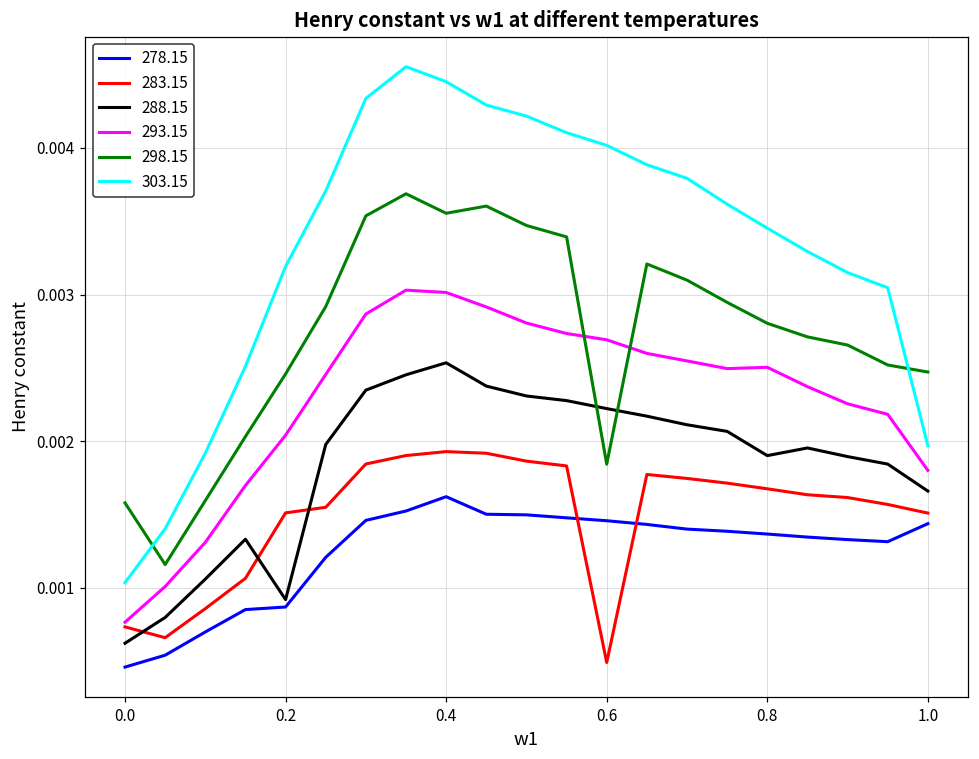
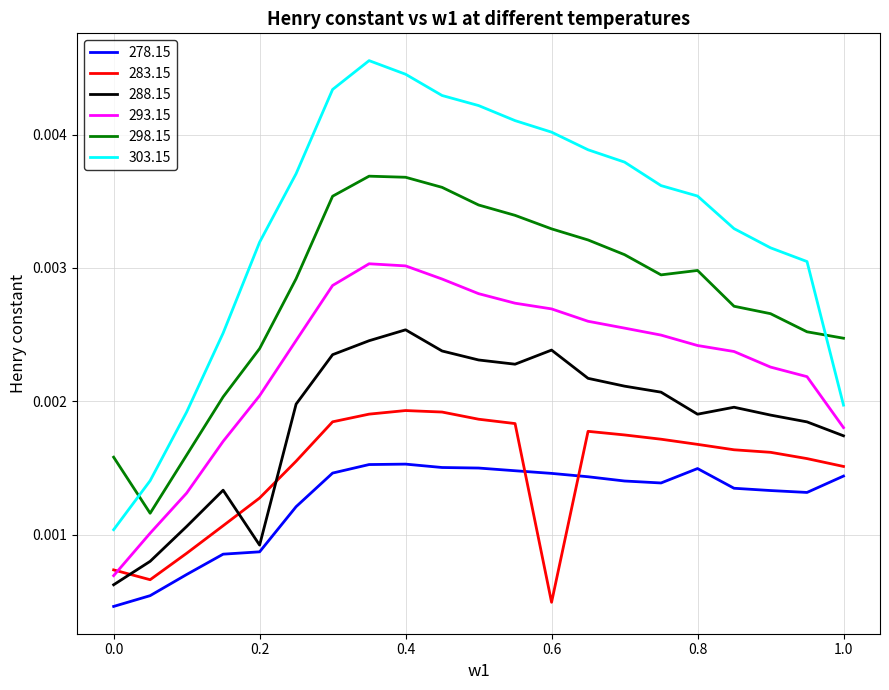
293.15, 0.0: 0.00077 -> 0.00069
283.15, 0.2: 0.00151 -> 0.00127
298.15, 0.2: 0.00246 -> 0.00239
278.15, 0.4: 0.00162 -> 0.00153
298.15, 0.4: 0.00355 -> 0.00368
288.15, 0.6: 0.00222 -> 0.00238
298.15, 0.6: 0.00184 -> 0.00329
278.15, 0.8: 0.00137 -> 0.00149
293.15, 0.8: 0.00250 -> 0.00242
298.15, 0.8: 0.00280 -> 0.00298
303.15, 0.8: 0.00345 -> 0.00354
288.15, 1.0: 0.00166 -> 0.00174
